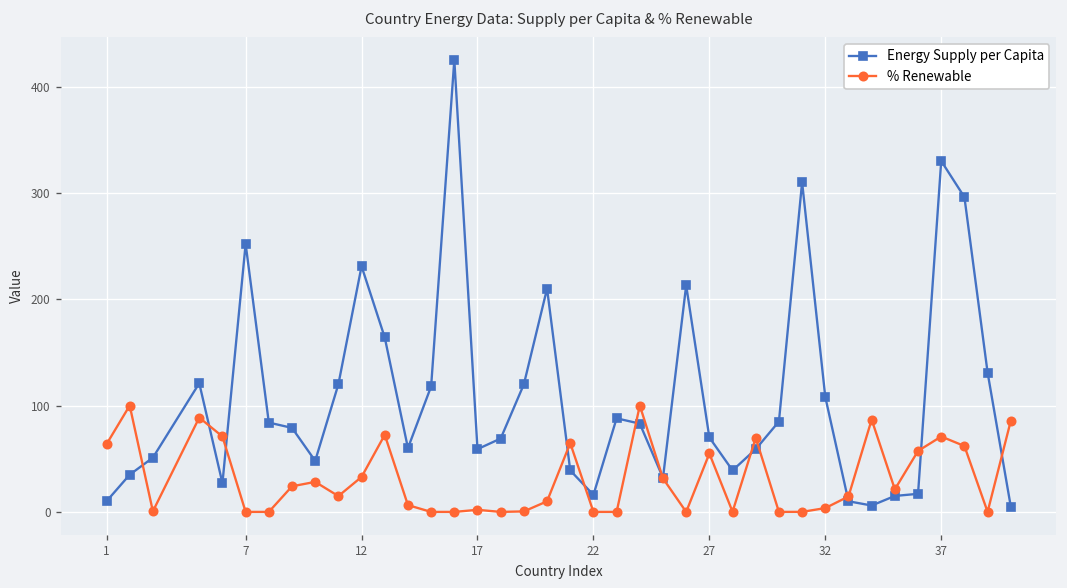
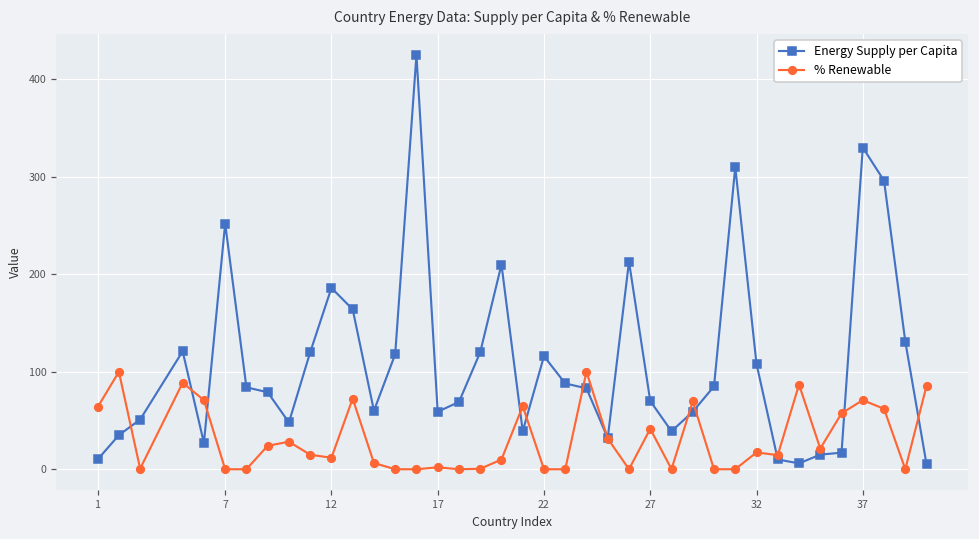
Energy Supply per Capita, 12: 230 -> 190
% Renewable, 12: 30 -> 10
Energy Supply per Capita, 22: 20 -> 120
% Renewable, 27: 50 -> 40
% Renewable, 32: 0 -> 20
